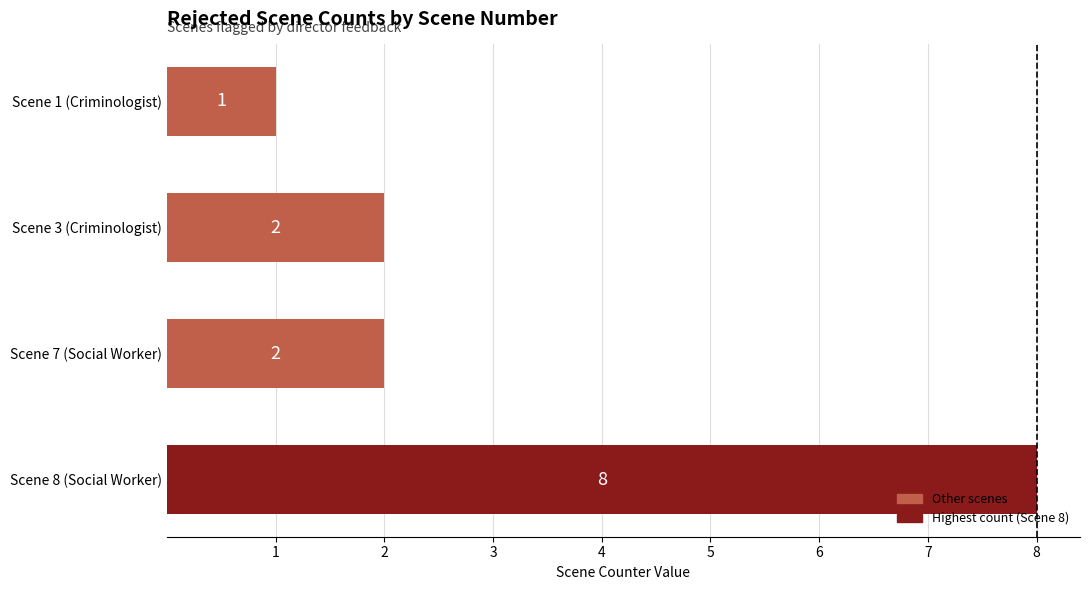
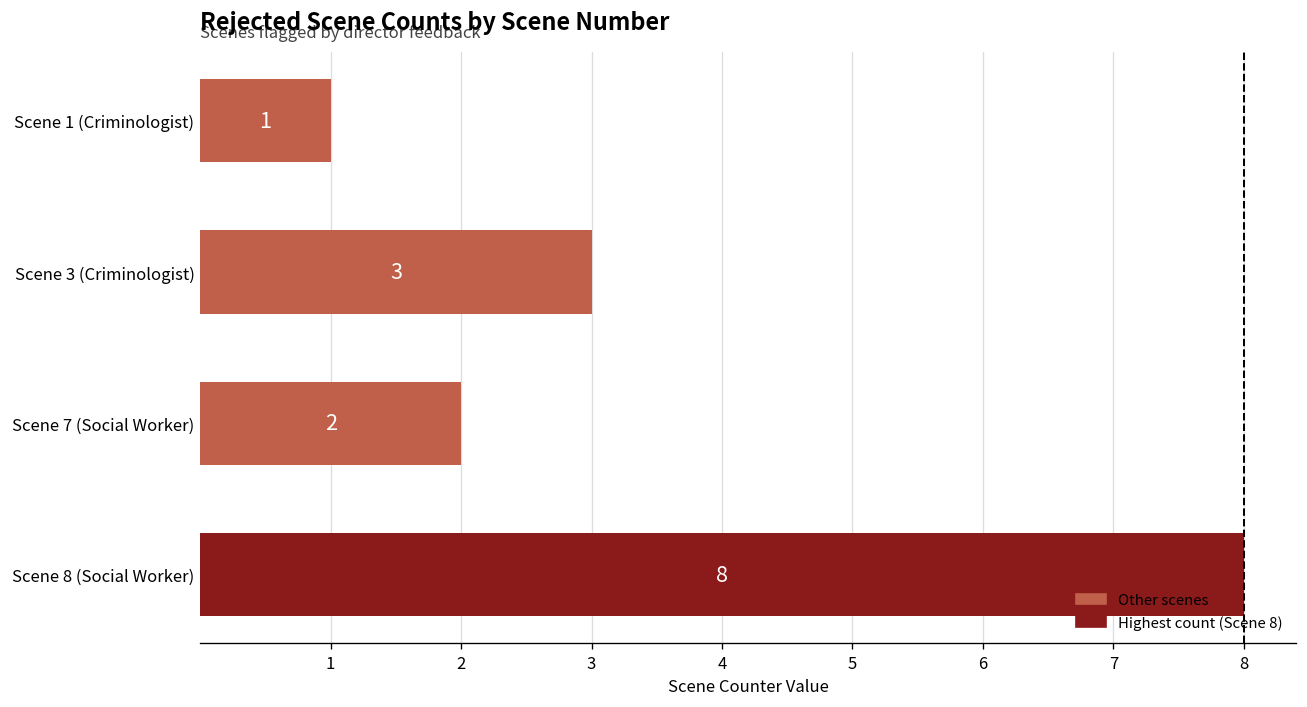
Scene 3 (Criminologist): 2 -> 3
